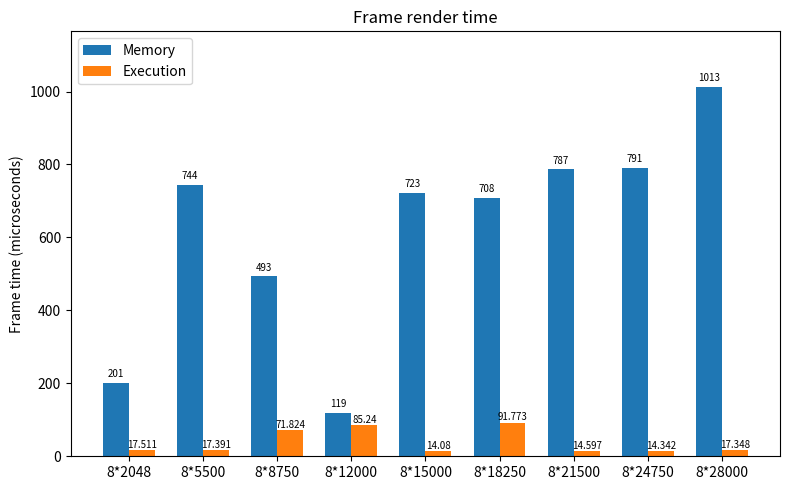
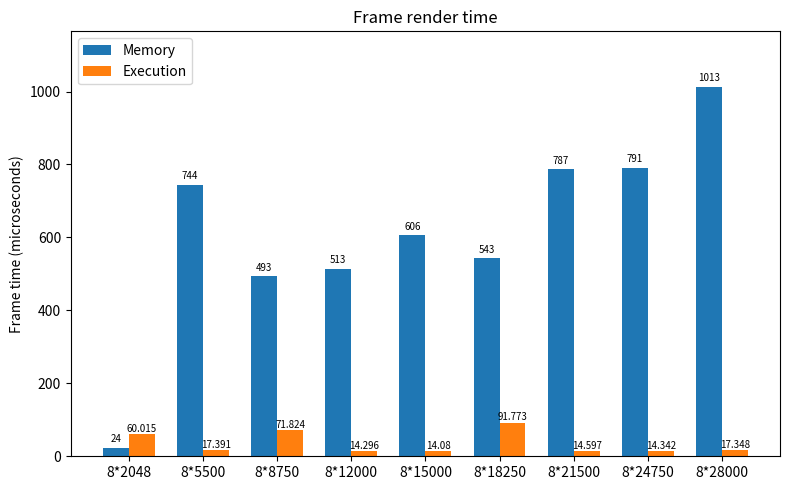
Memory, 8*2048: 201 -> 24
Execution, 8*2048: 17.511 -> 60.015
Memory, 8*12000: 119 -> 513
Execution, 8*12000: 85.24 -> 14.296
Memory, 8*15000: 723 -> 606
Memory, 8*18250: 708 -> 543
